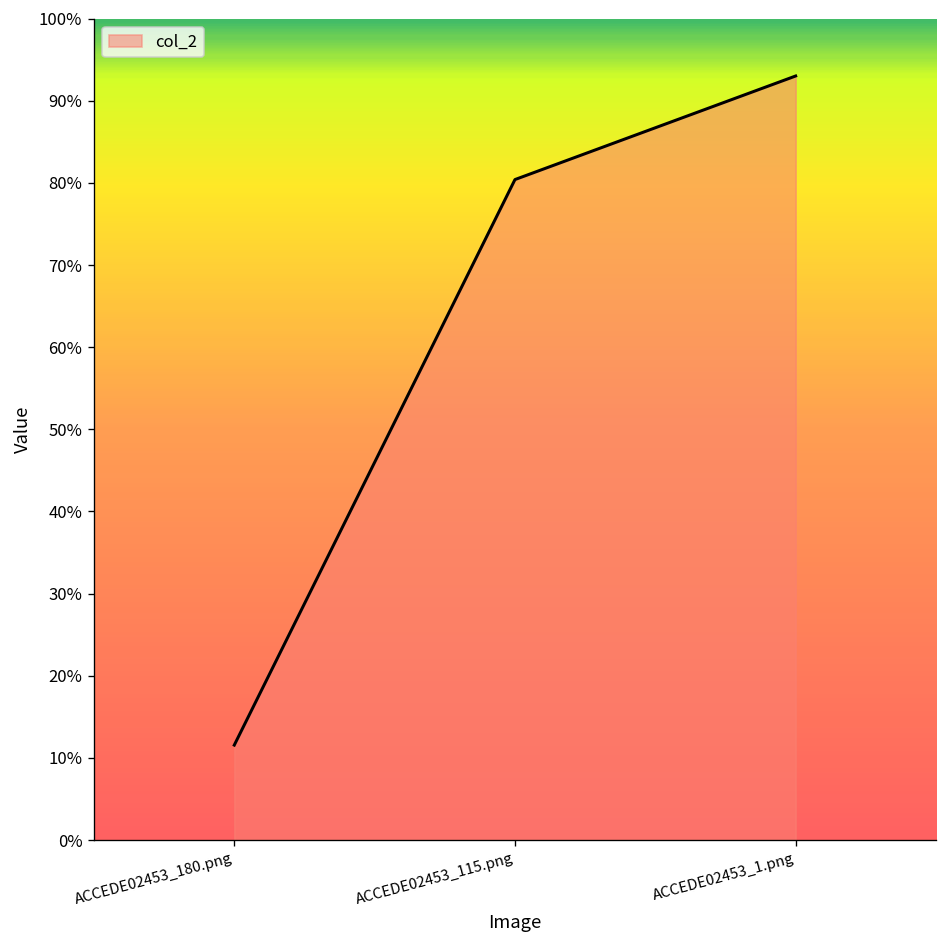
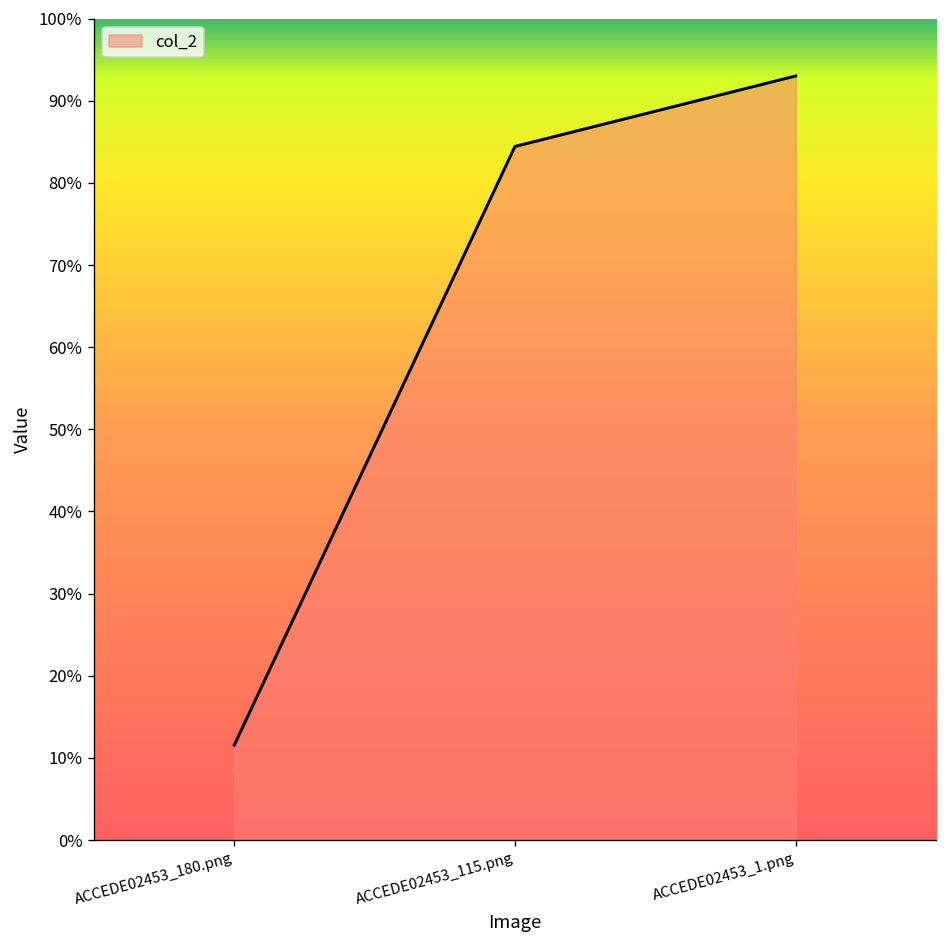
ACCEDE02453_115.png: 80% -> 84%
